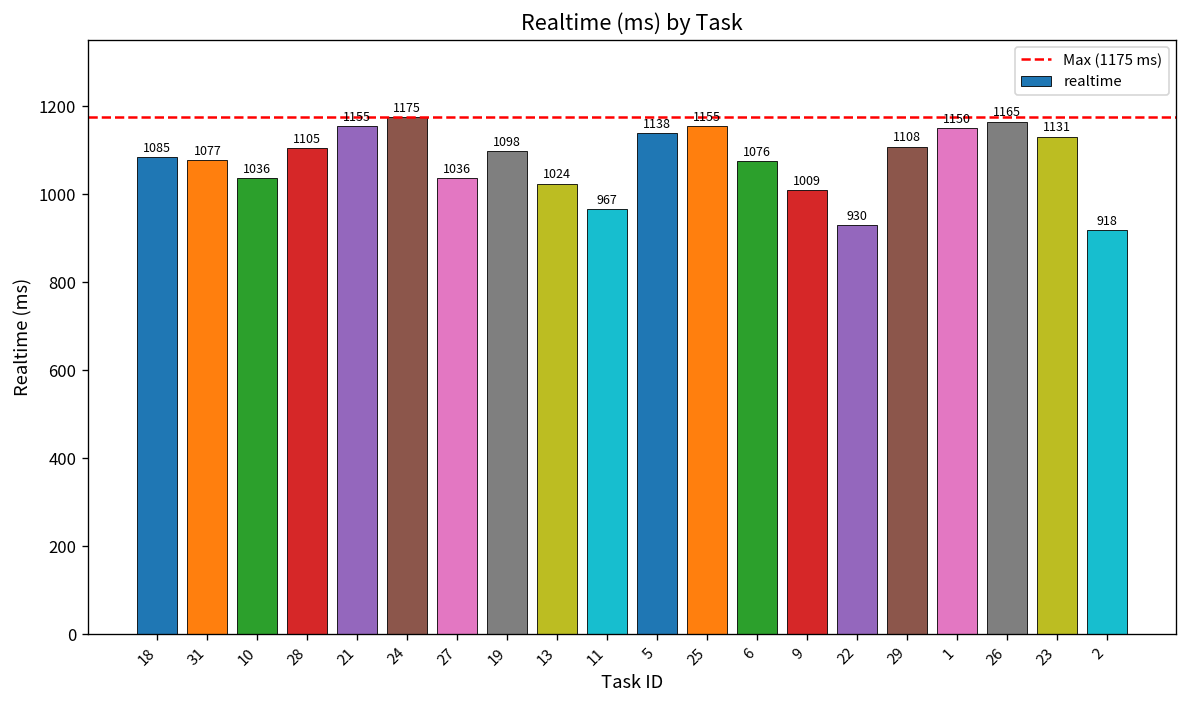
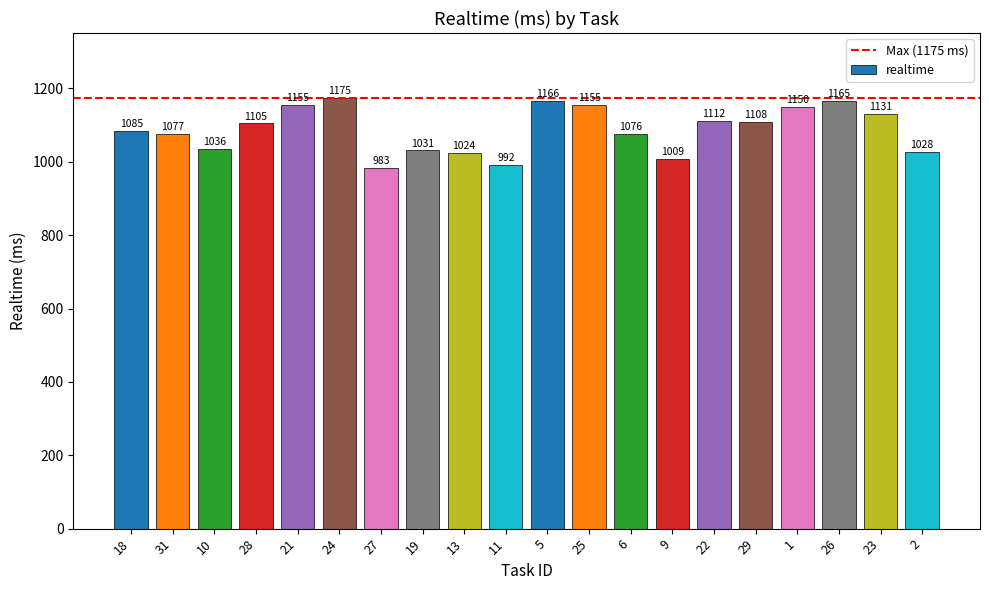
27: 1036 -> 983
19: 1098 -> 1031
11: 967 -> 992
5: 1138 -> 1166
22: 930 -> 1112
2: 918 -> 1028
